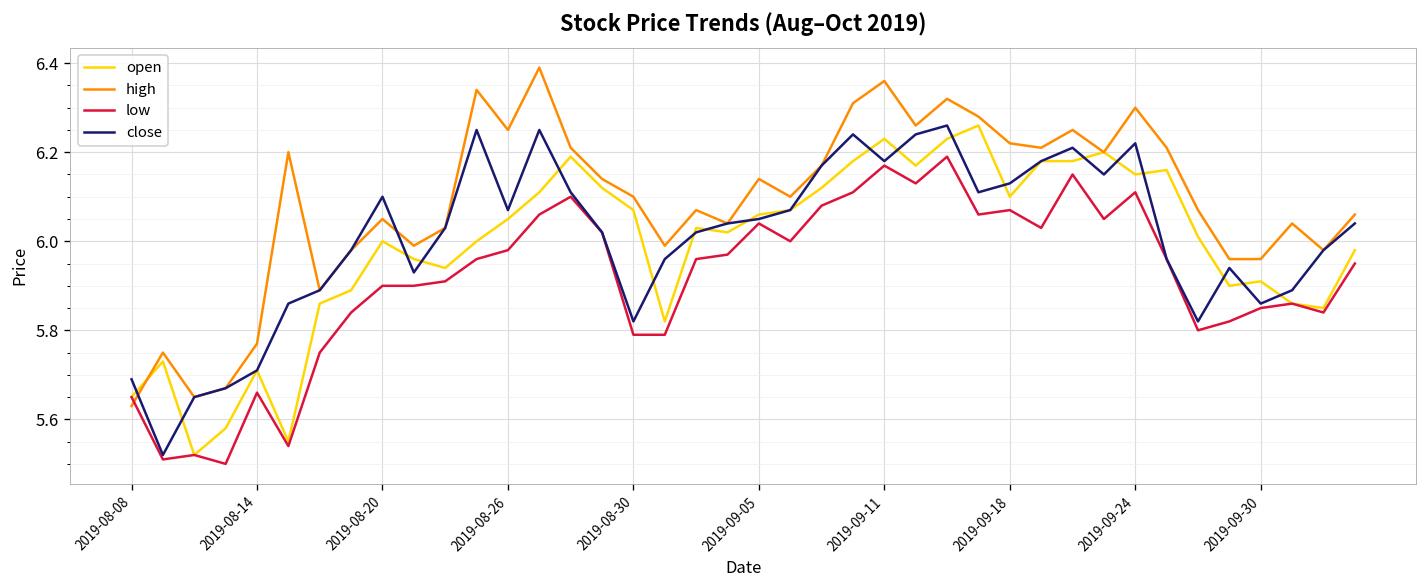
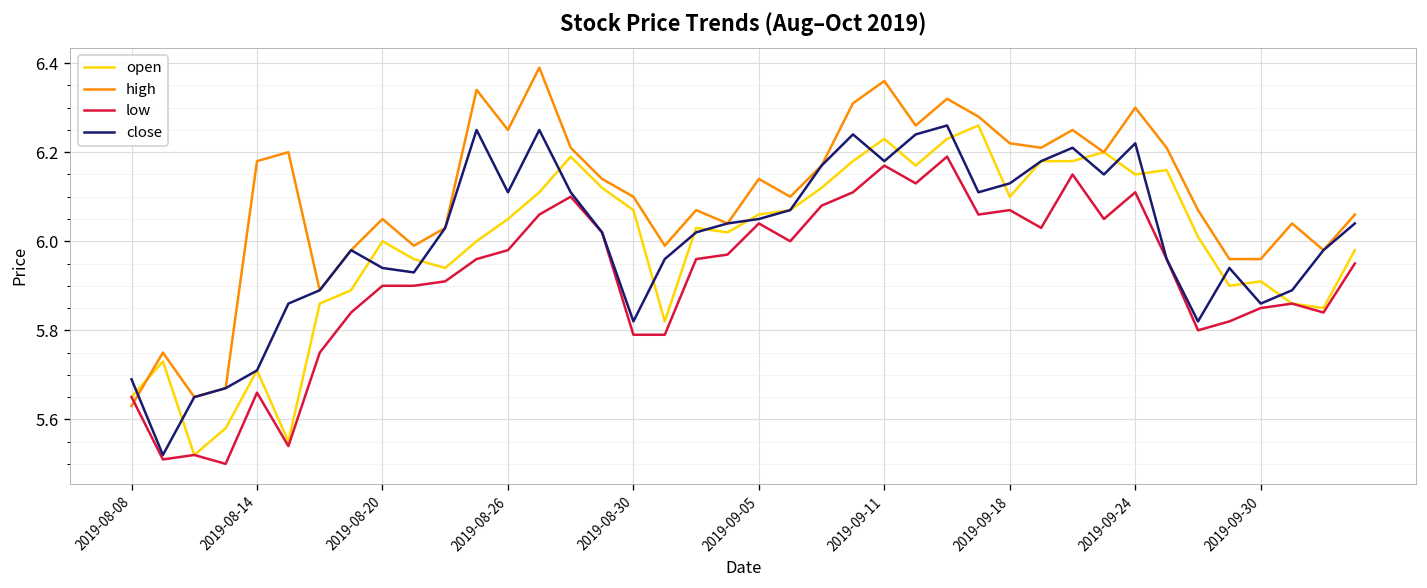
high, 2019-08-14: 5.77 -> 6.18
close, 2019-08-20: 6.10 -> 5.94
close, 2019-08-26: 6.07 -> 6.11
